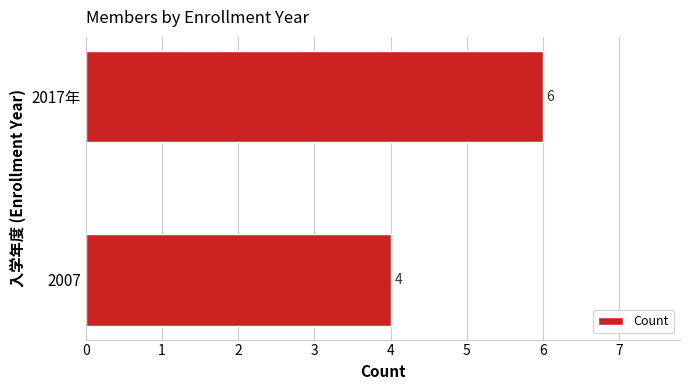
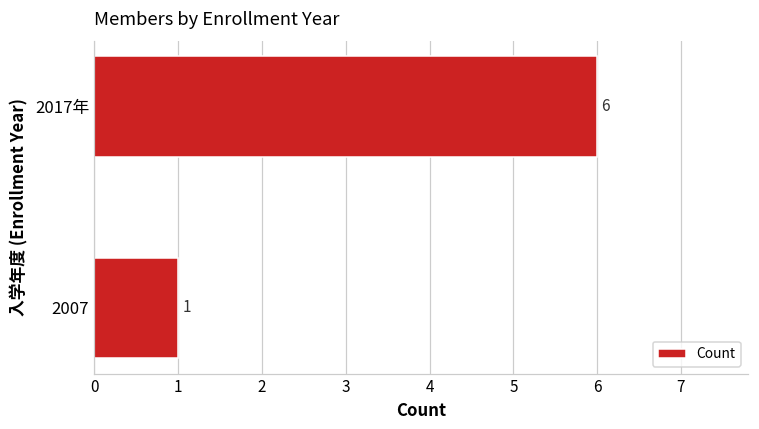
2007: 4 -> 1
